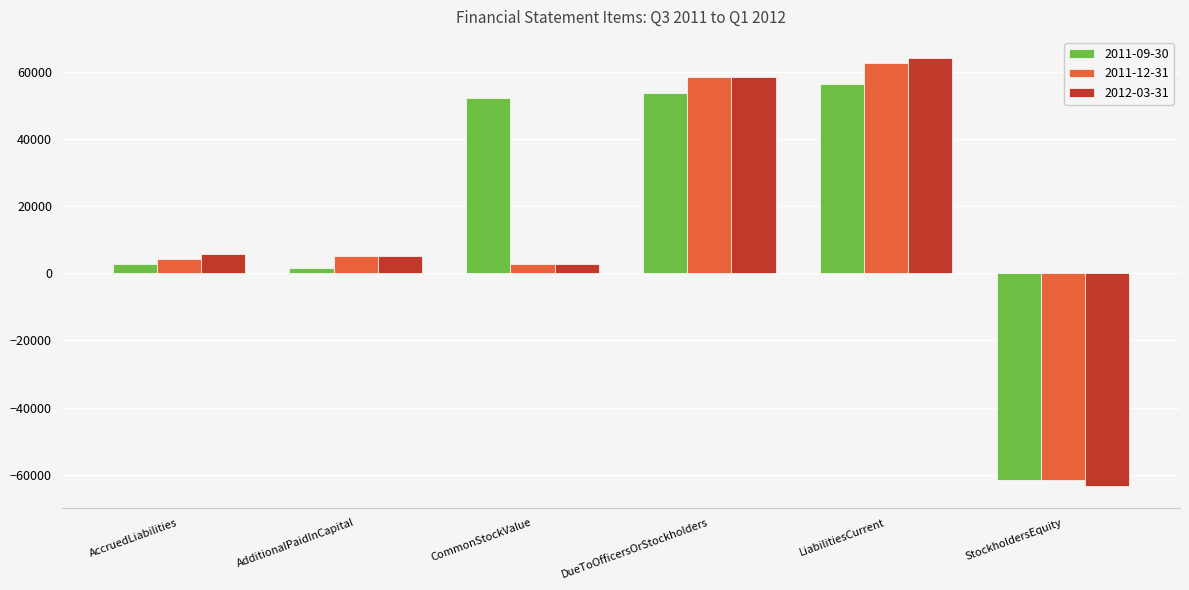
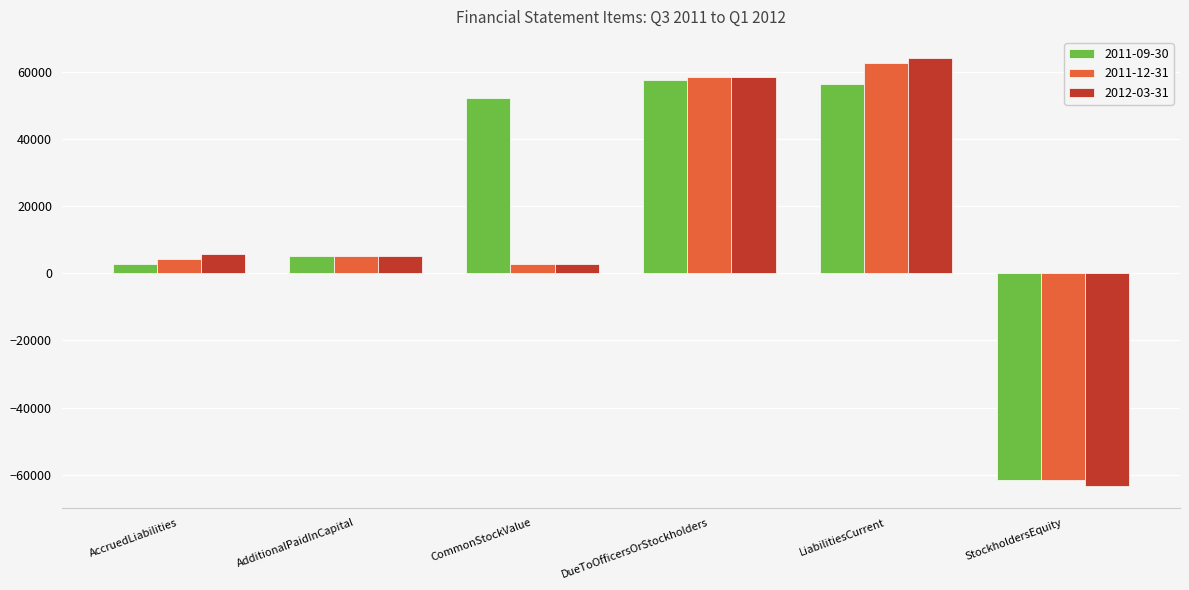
2011-09-30, AdditionalPaidInCapital: 2000 -> 5000
2011-09-30, DueToOfficersOrStockholders: 54000 -> 57000
